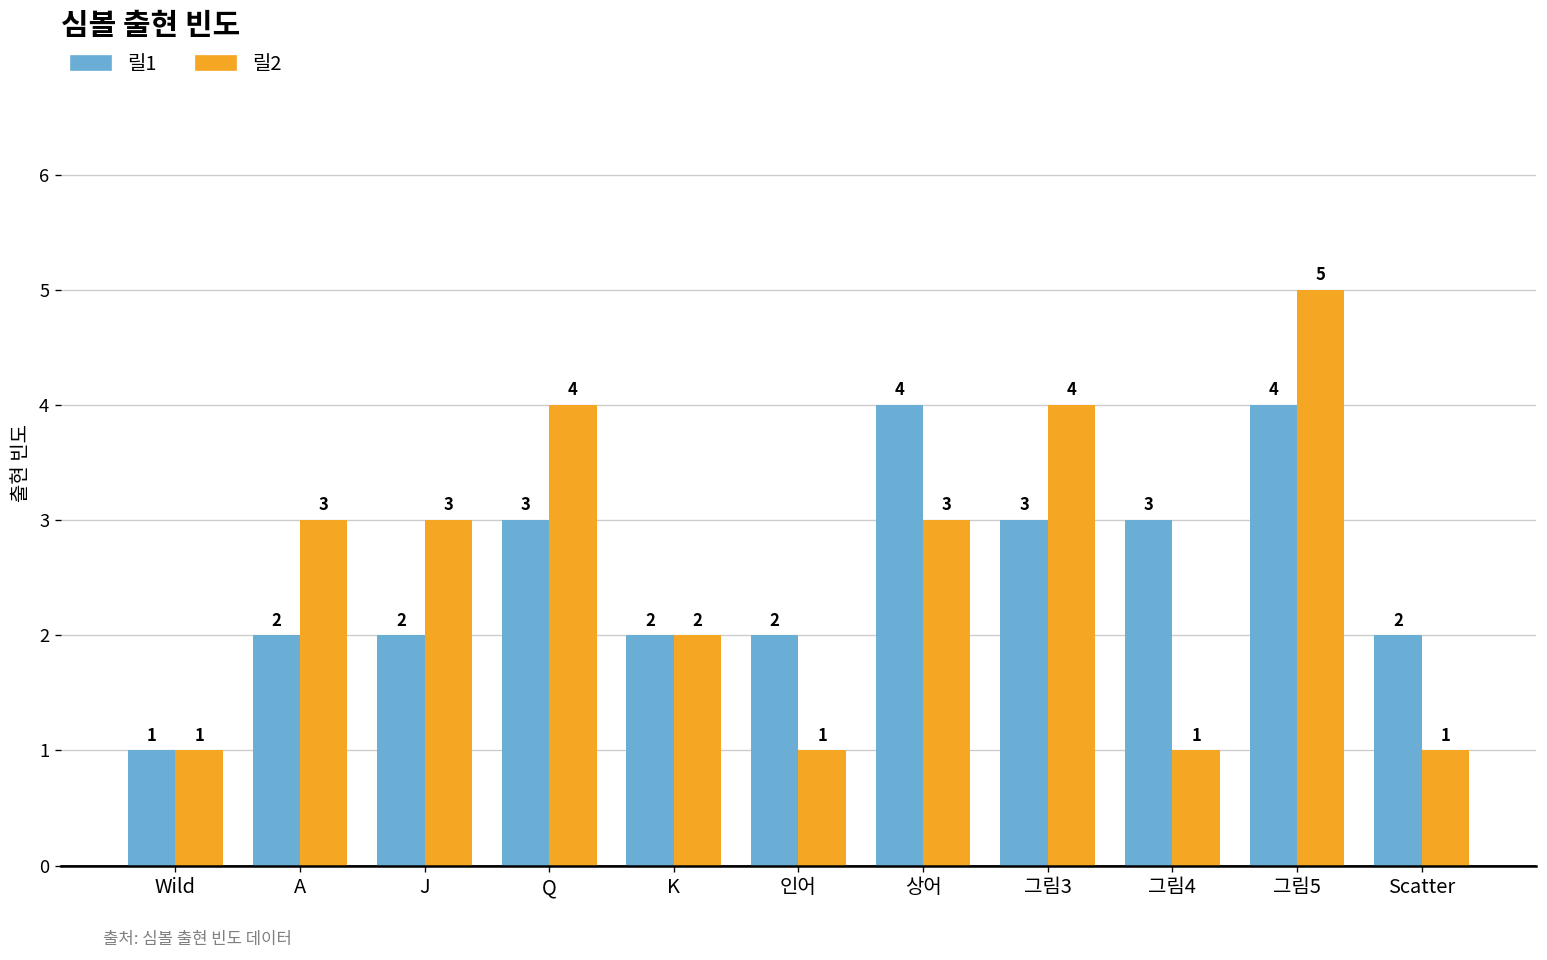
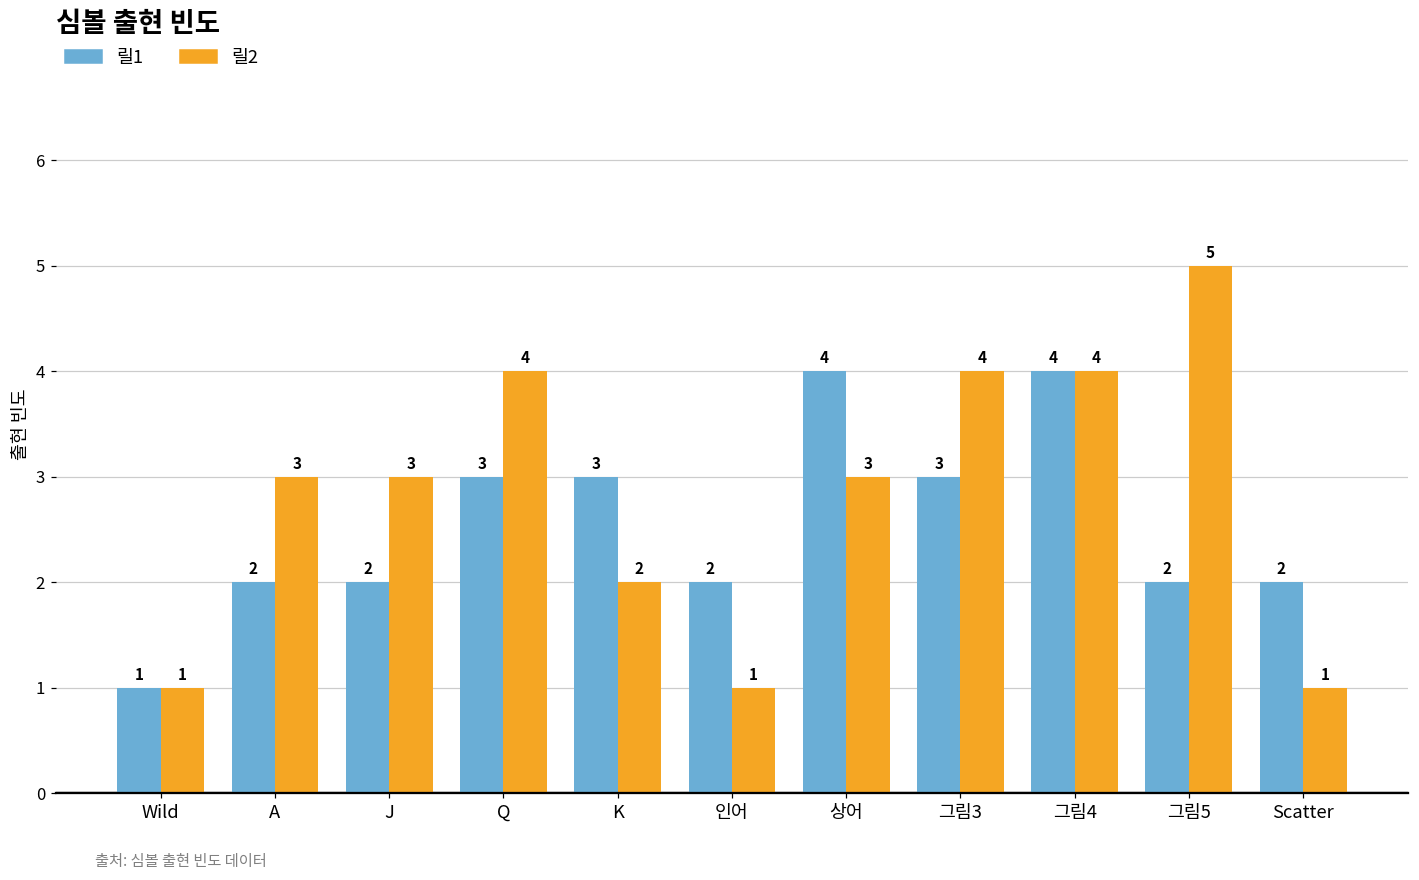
릴1, K: 2 -> 3
릴1, 그림4: 3 -> 4
릴2, 그림4: 1 -> 4
릴1, 그림5: 4 -> 2
